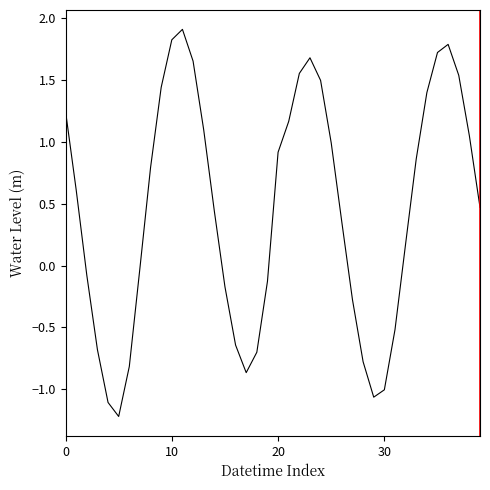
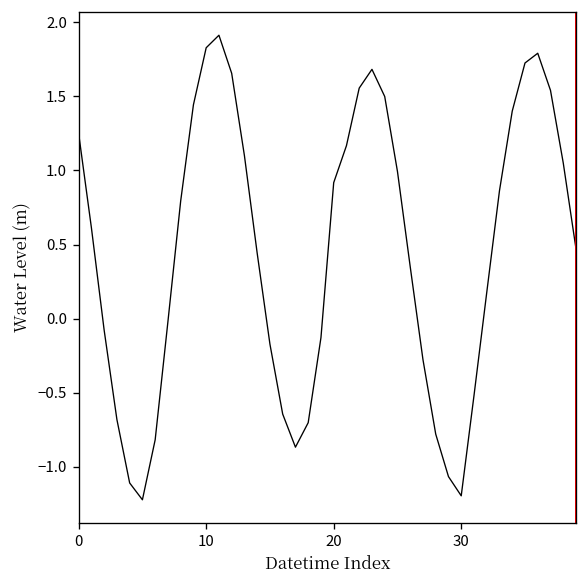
30: -1.01 -> -1.19
